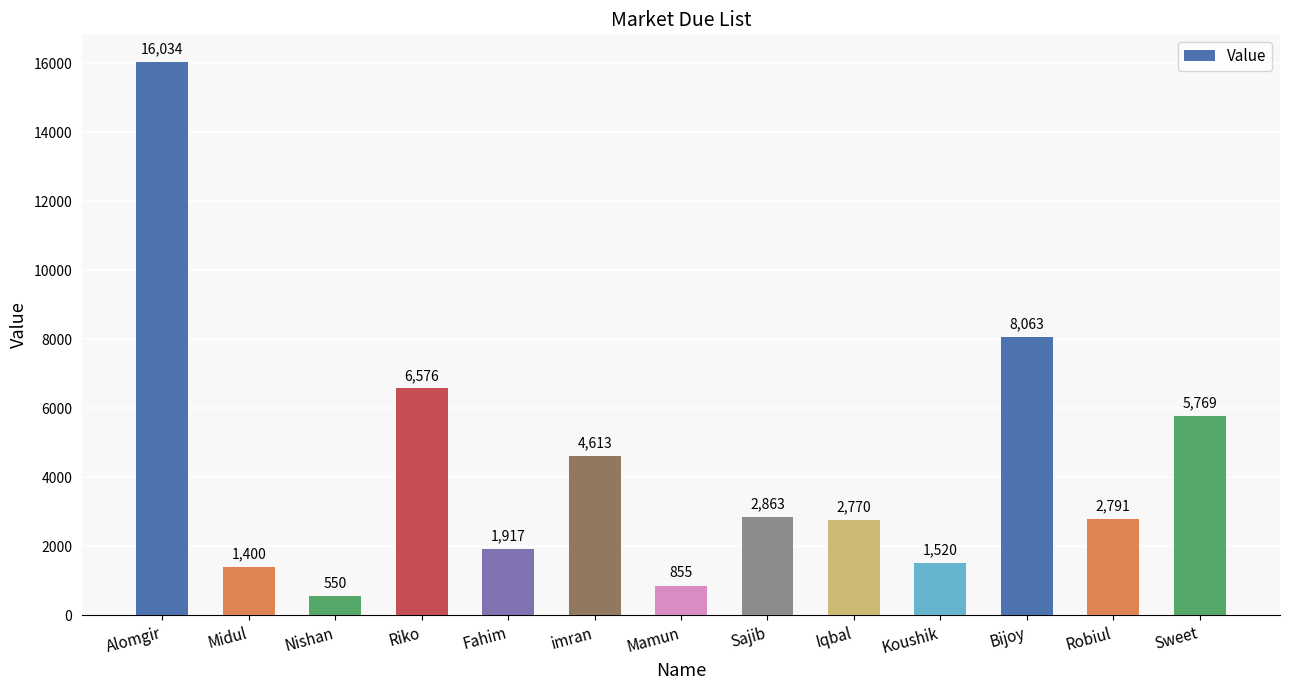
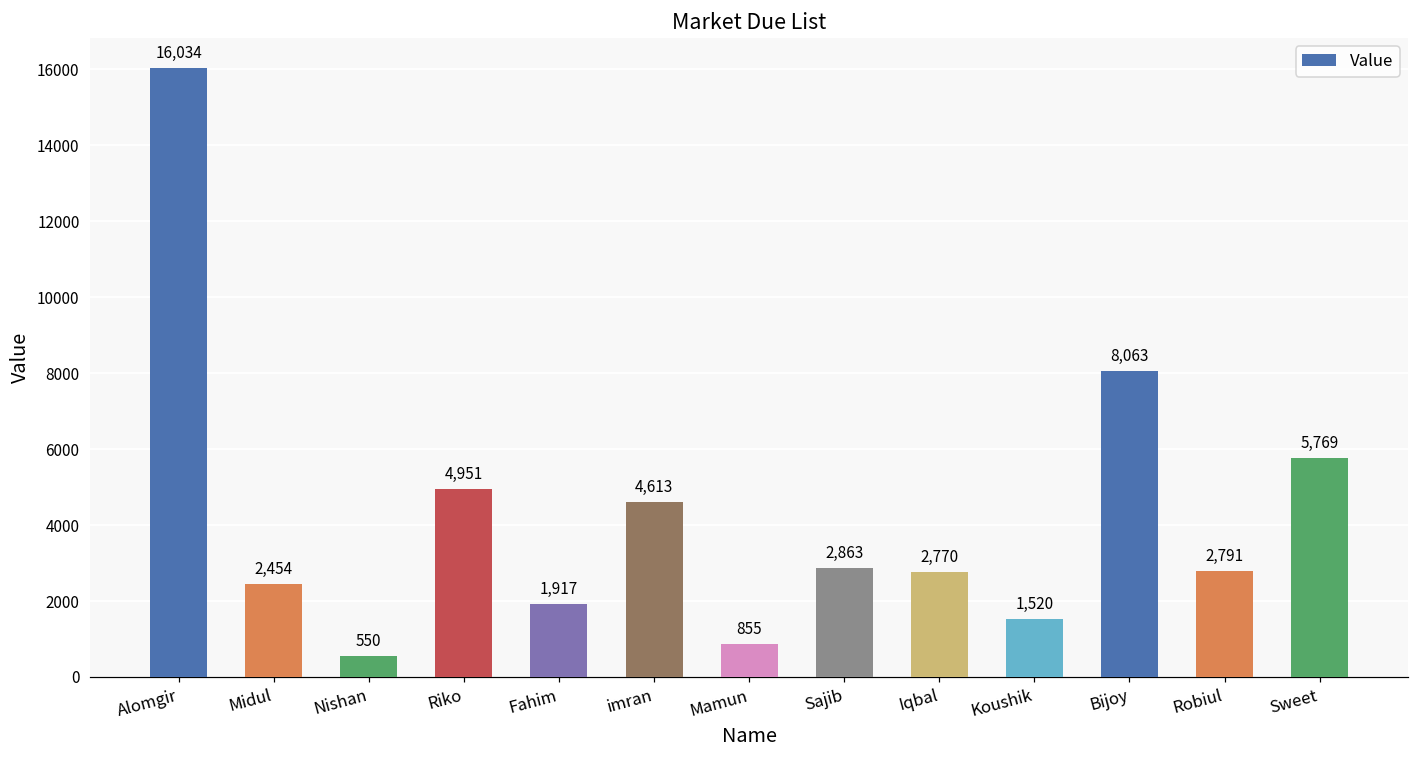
Midul: 1,400 -> 2,454
Riko: 6,576 -> 4,951
